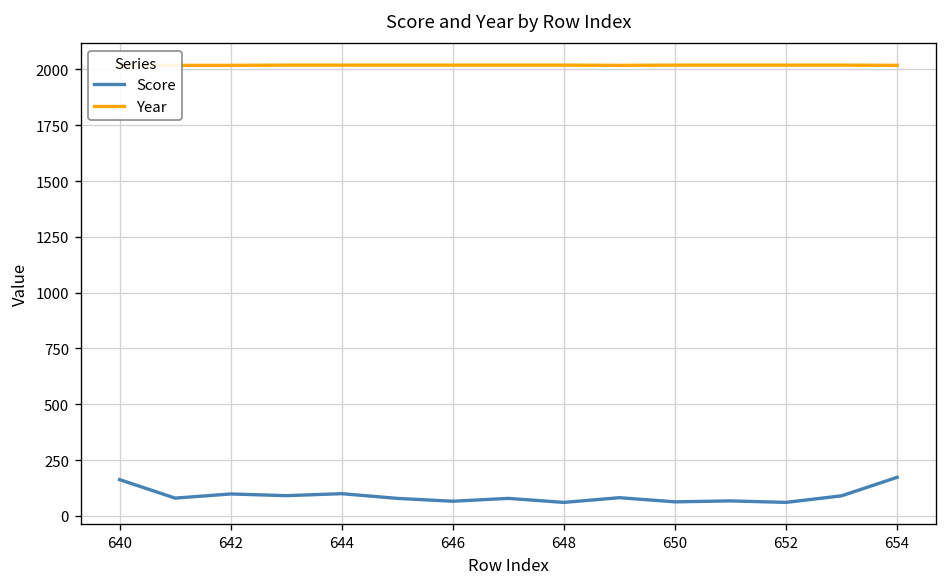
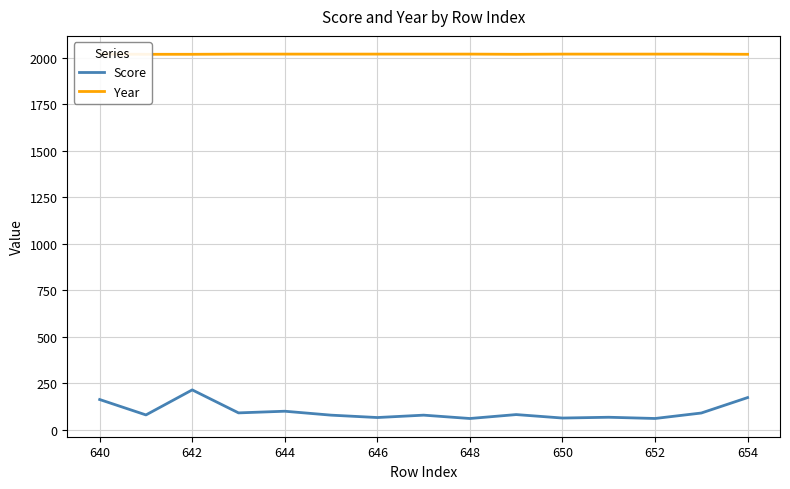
Score, 642: 100 -> 210
